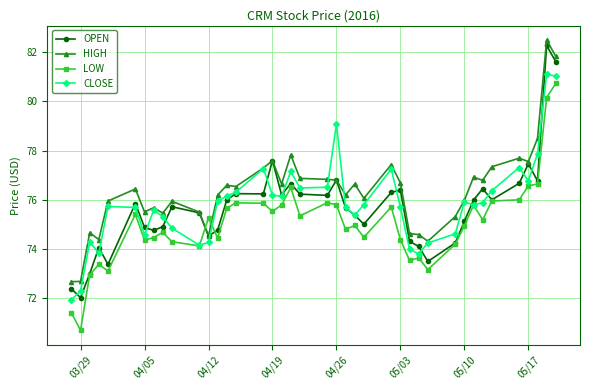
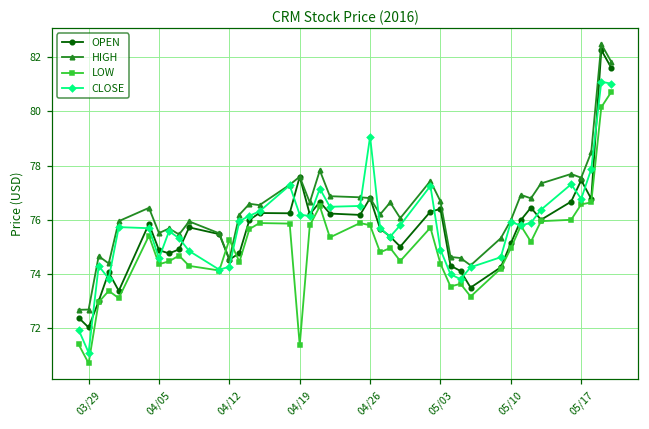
CLOSE, 03/29: 72.3 -> 71.1
LOW, 04/19: 75.5 -> 71.4
CLOSE, 05/03: 75.7 -> 74.9
